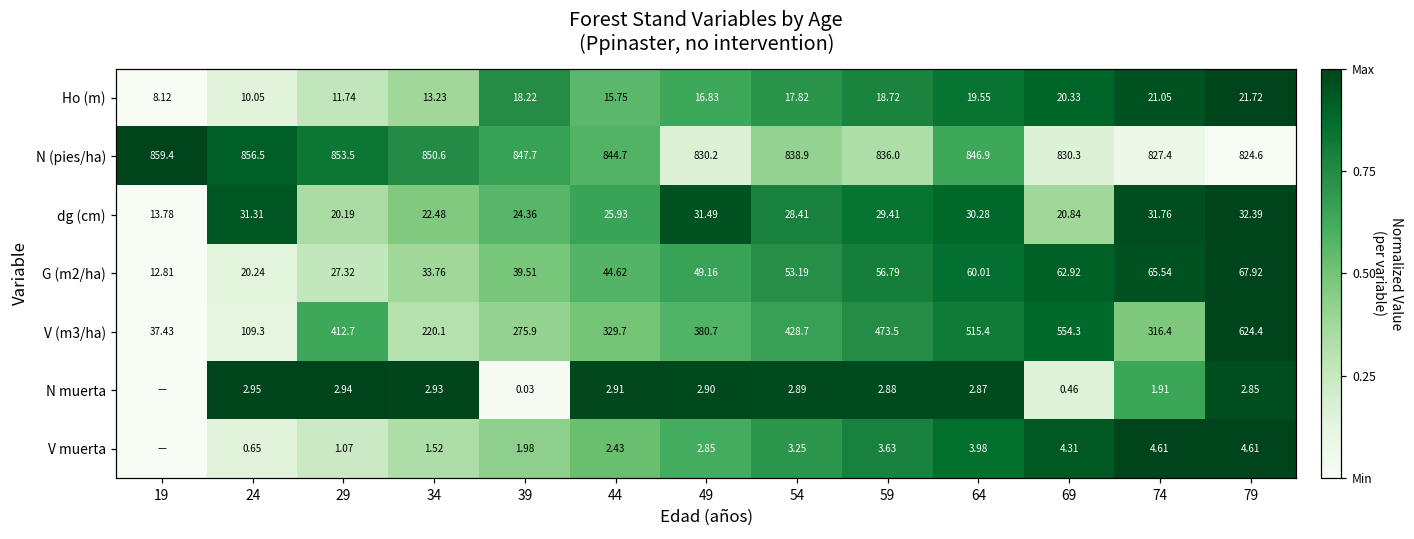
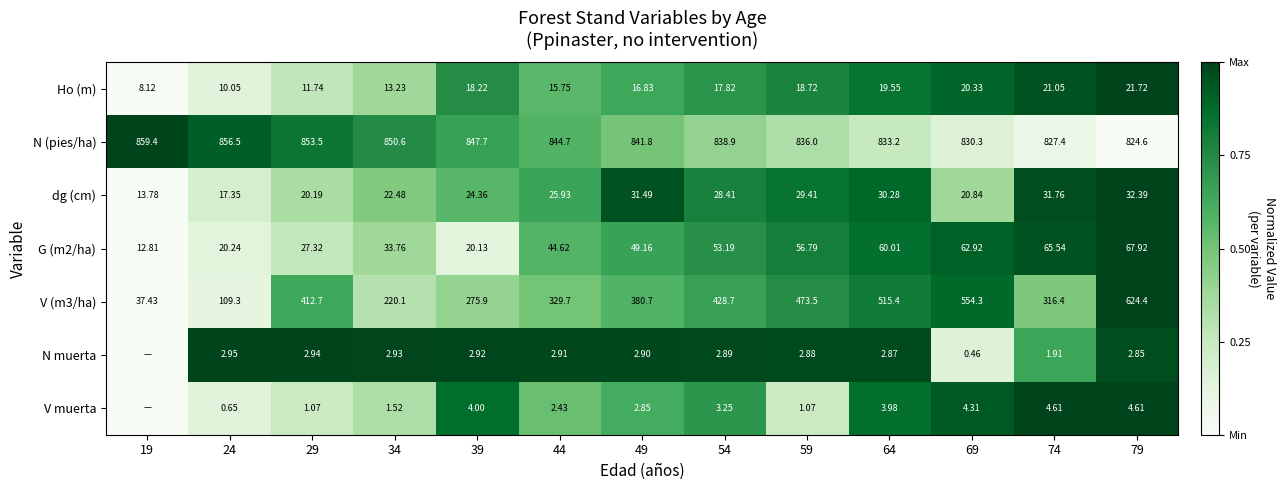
N (pies/ha), 49: 830.2 -> 841.8
N (pies/ha), 64: 846.9 -> 833.2
dg (cm), 24: 31.31 -> 17.35
G (m2/ha), 39: 39.51 -> 20.13
N muerta, 39: 0.03 -> 2.92
V muerta, 39: 1.98 -> 4.00
V muerta, 59: 3.63 -> 1.07
